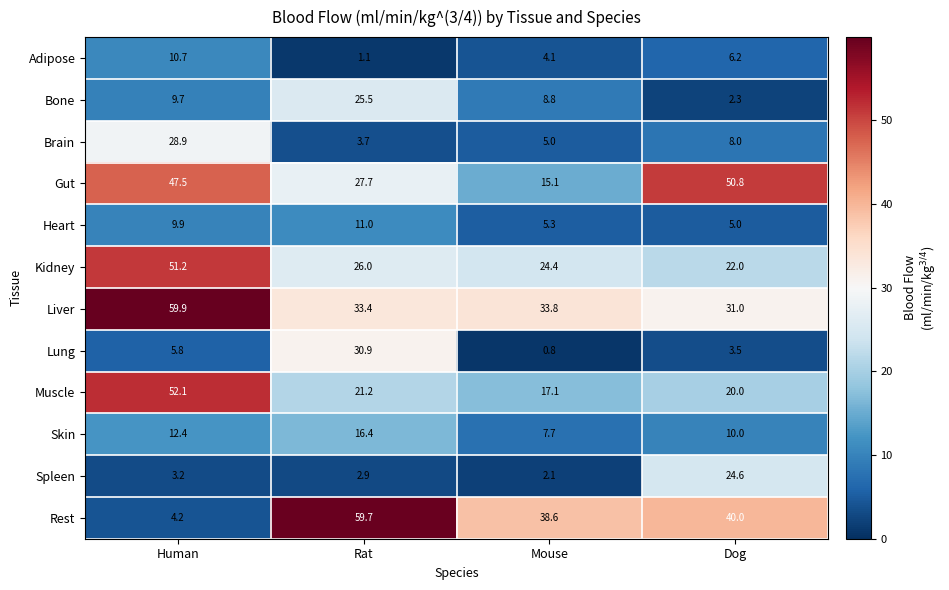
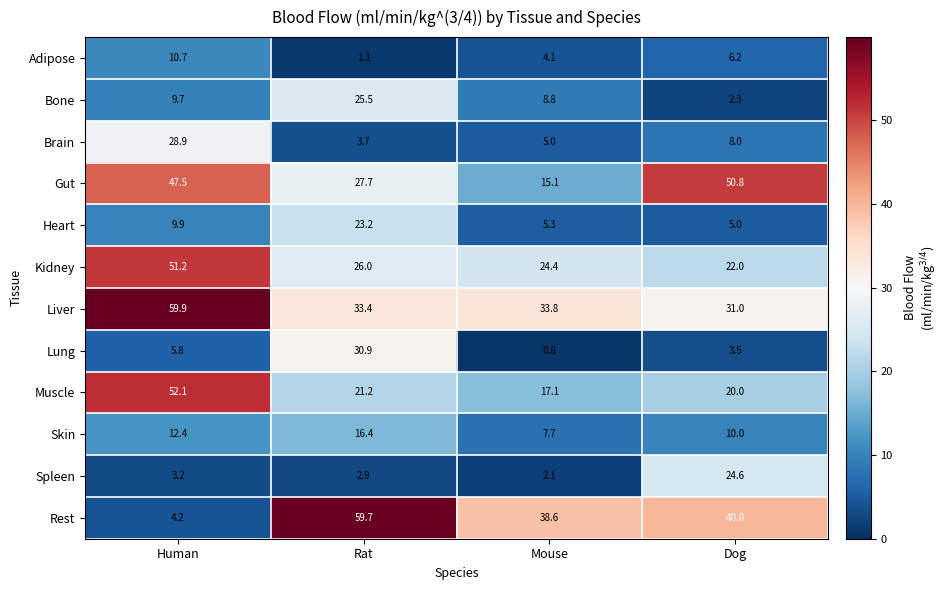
Heart, Rat: 11.0 -> 23.2
